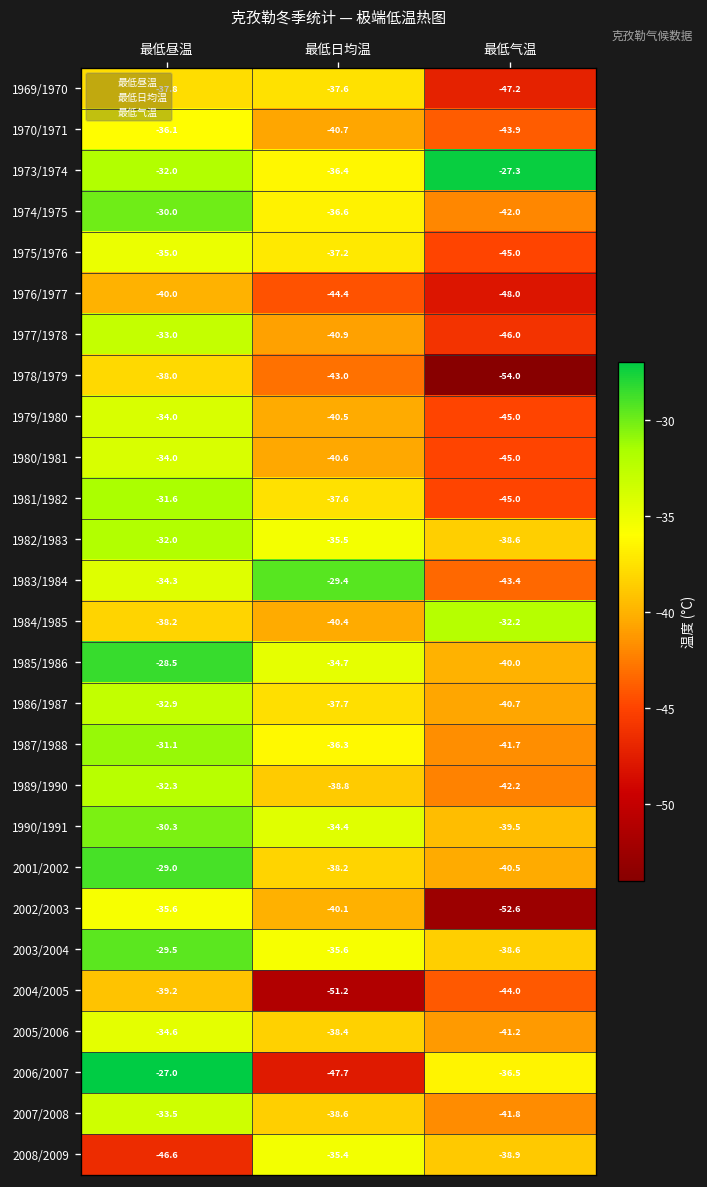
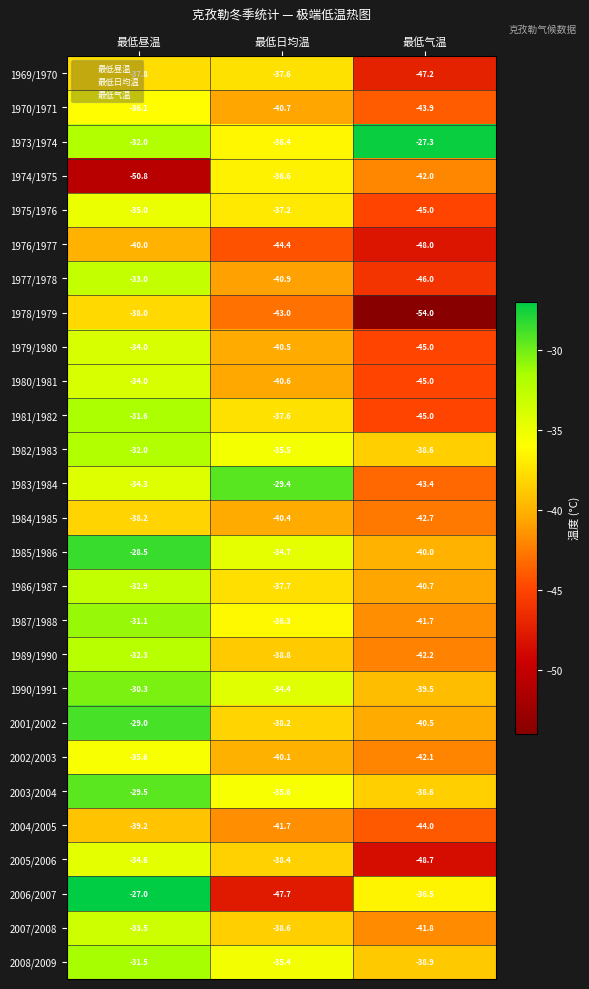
1974/1975, 最低昼温: -30.0 -> -50.8
1984/1985, 最低气温: -32.2 -> -42.7
2002/2003, 最低气温: -52.6 -> -42.1
2004/2005, 最低日均温: -51.2 -> -41.7
2005/2006, 最低气温: -41.2 -> -48.7
2008/2009, 最低昼温: -46.6 -> -31.5
